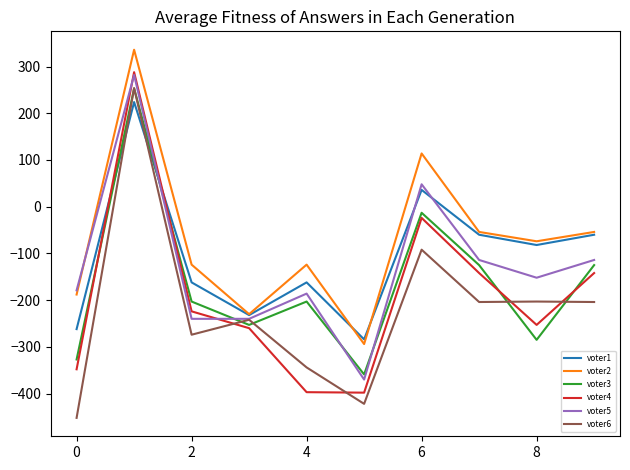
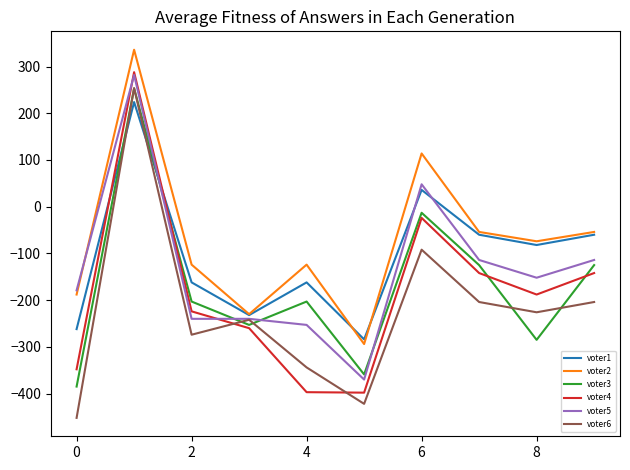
voter3, 0: -330 -> -390
voter5, 4: -190 -> -250
voter4, 8: -250 -> -190
voter6, 8: -200 -> -230
